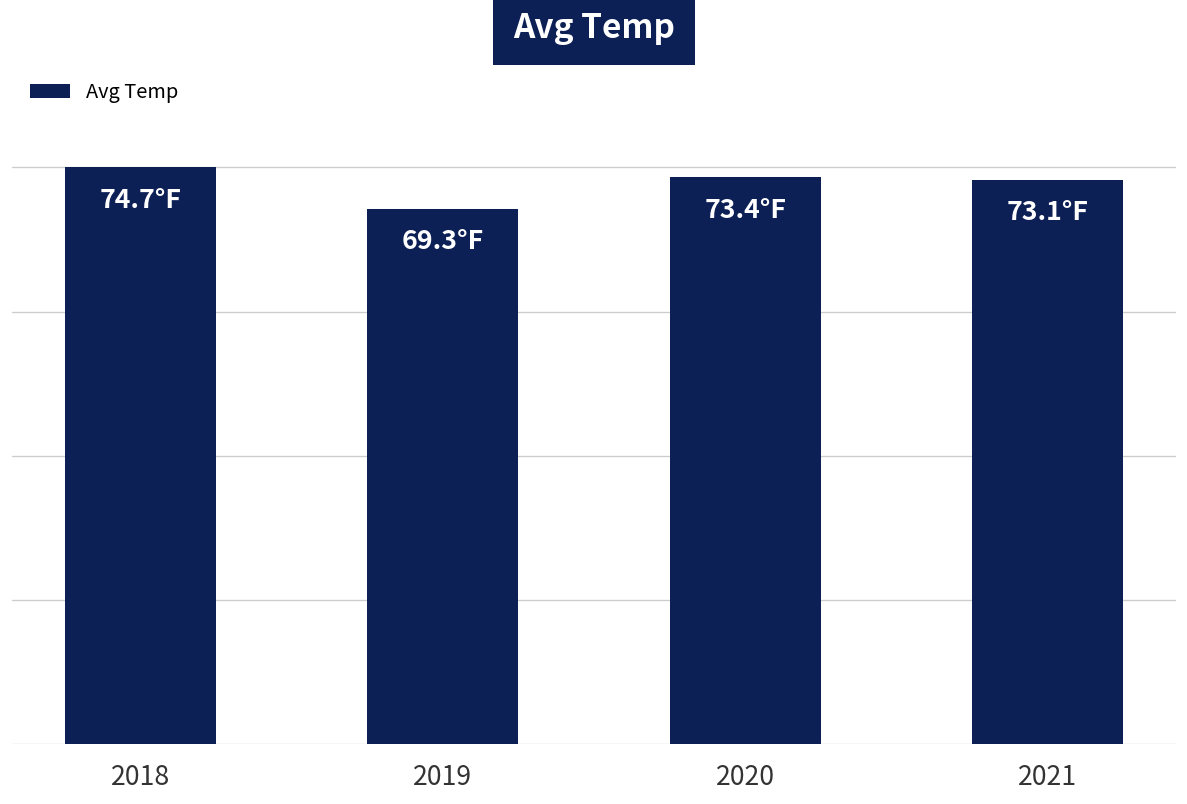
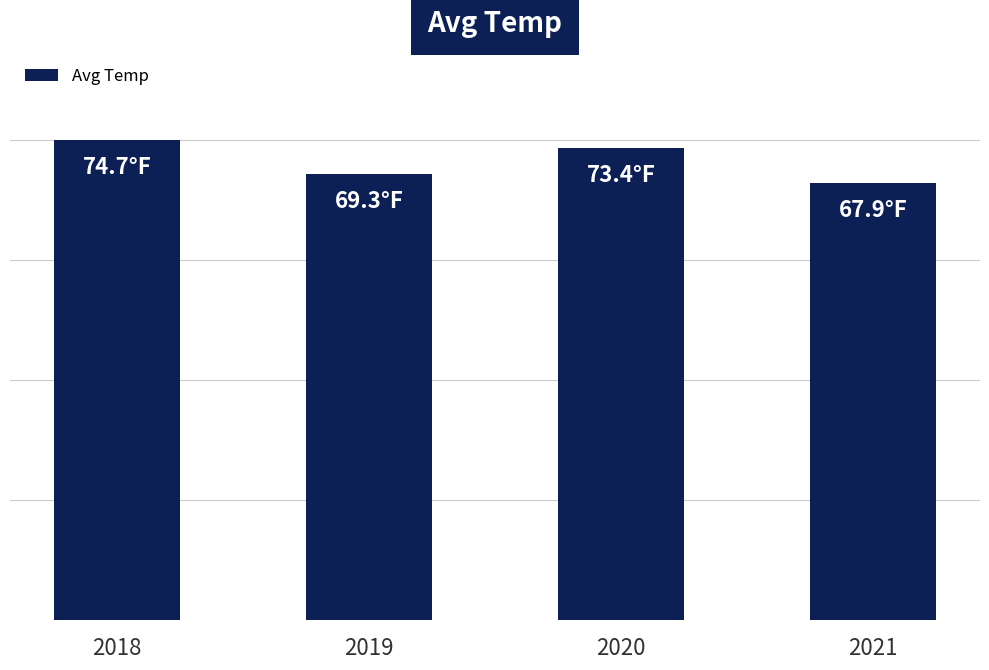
2021: 73.1°F -> 67.9°F
